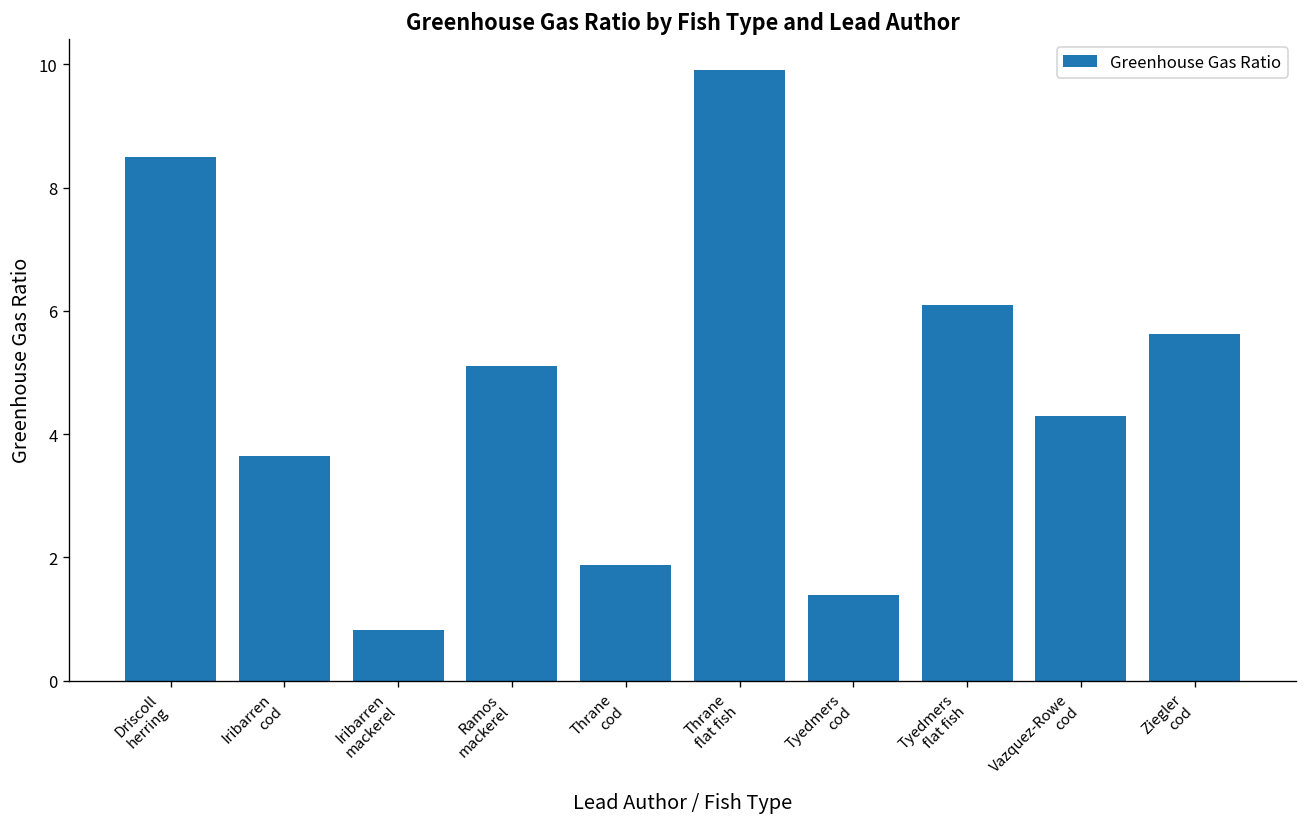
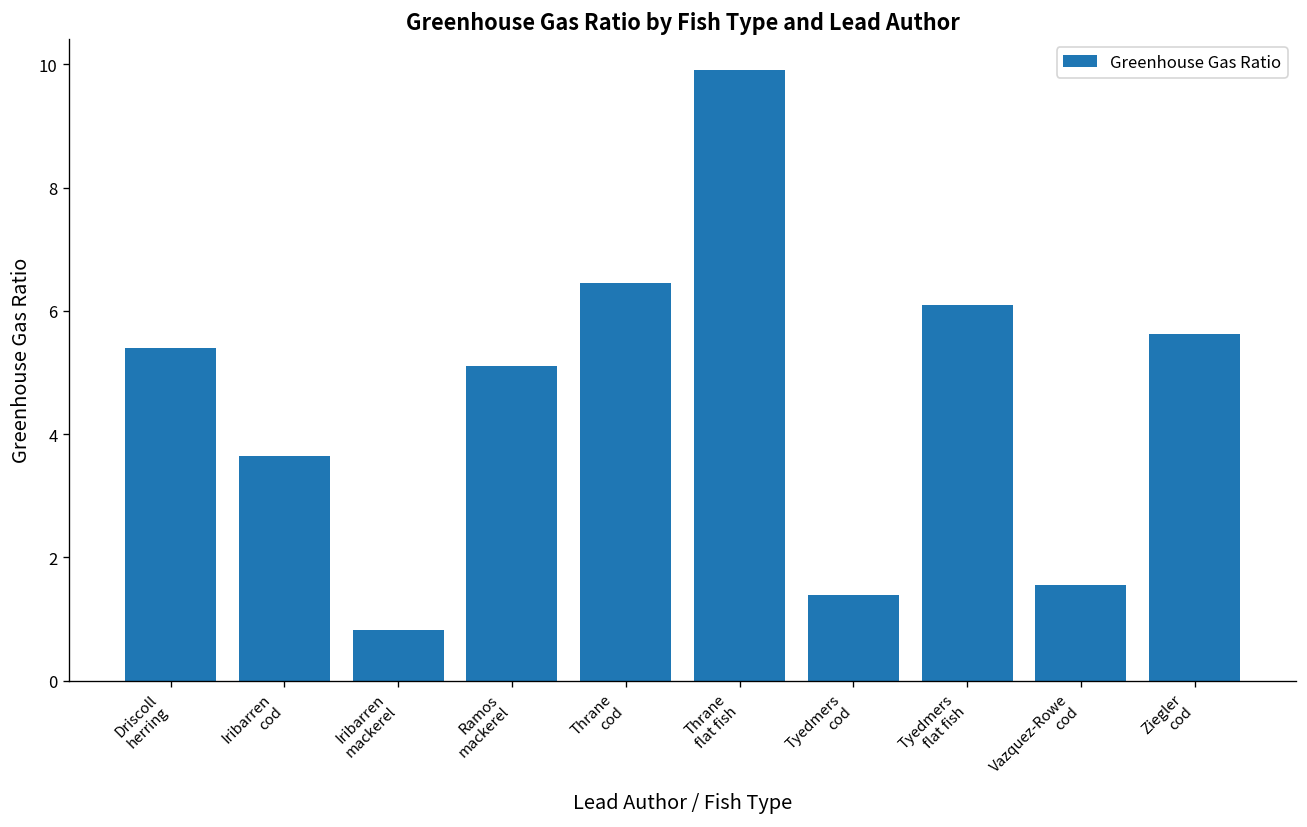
Driscoll herring: 8.5 -> 5.4
Thrane cod: 1.9 -> 6.4
Vazquez-Rowe cod: 4.3 -> 1.6
